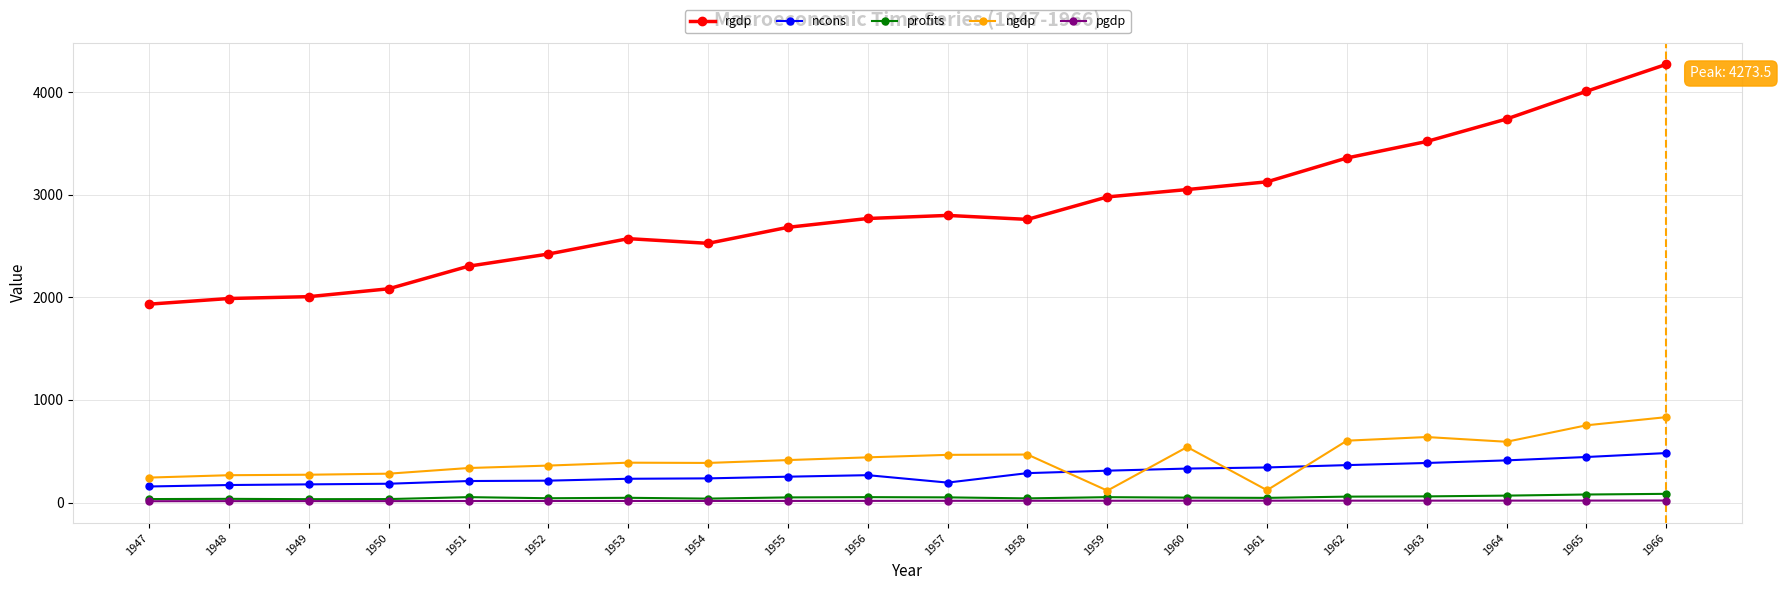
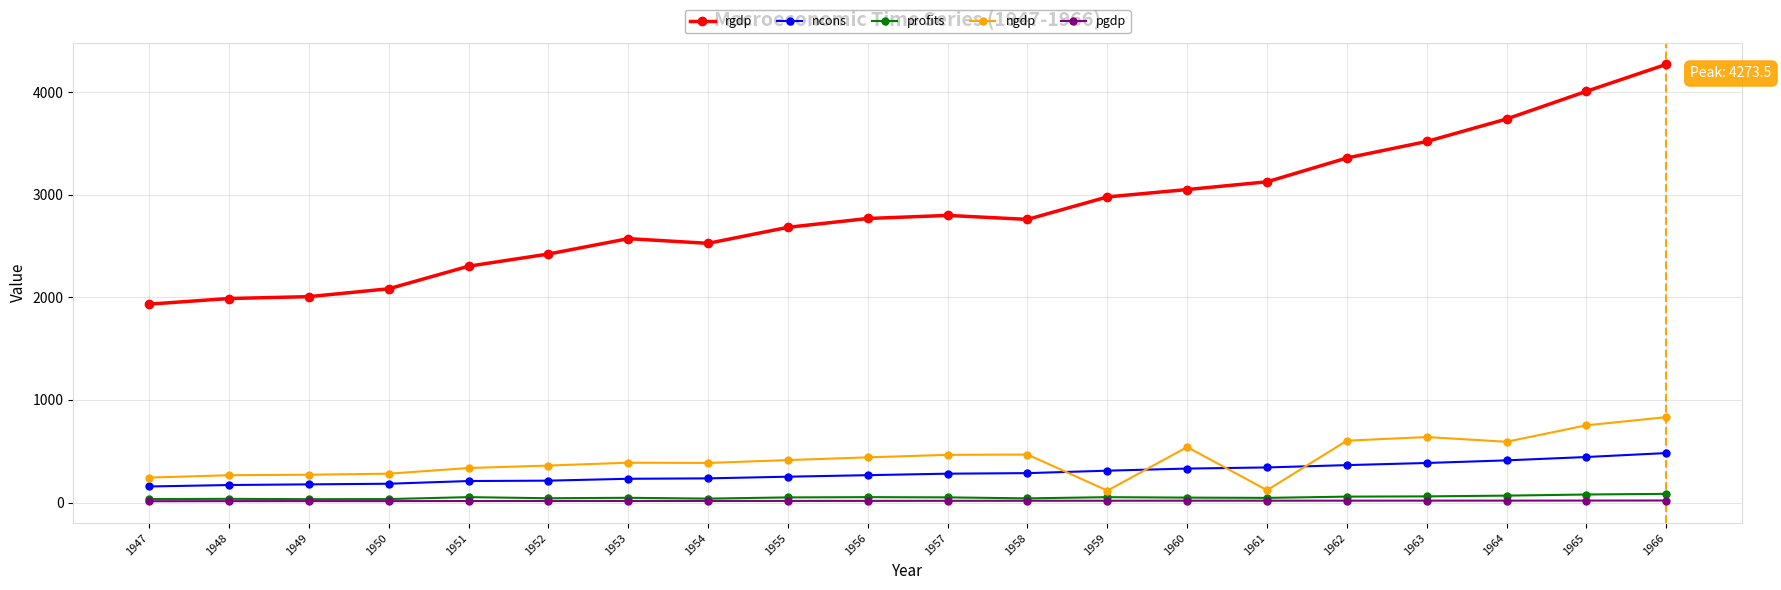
ncons, 1957: 190 -> 280
